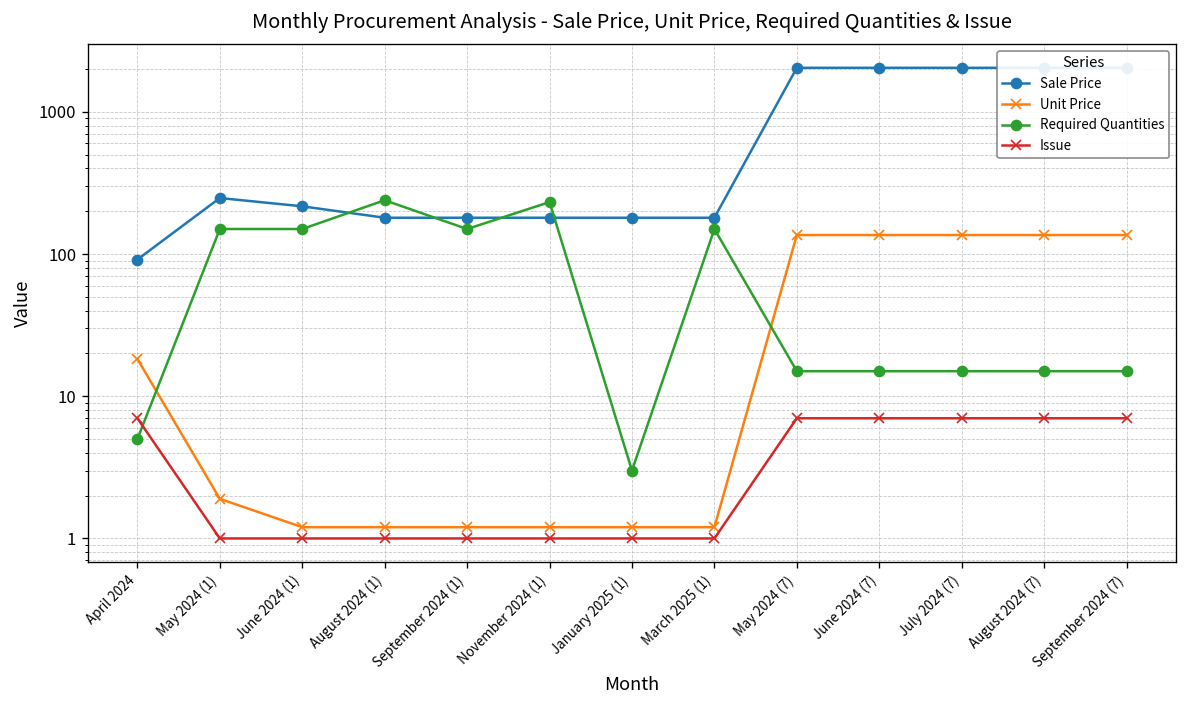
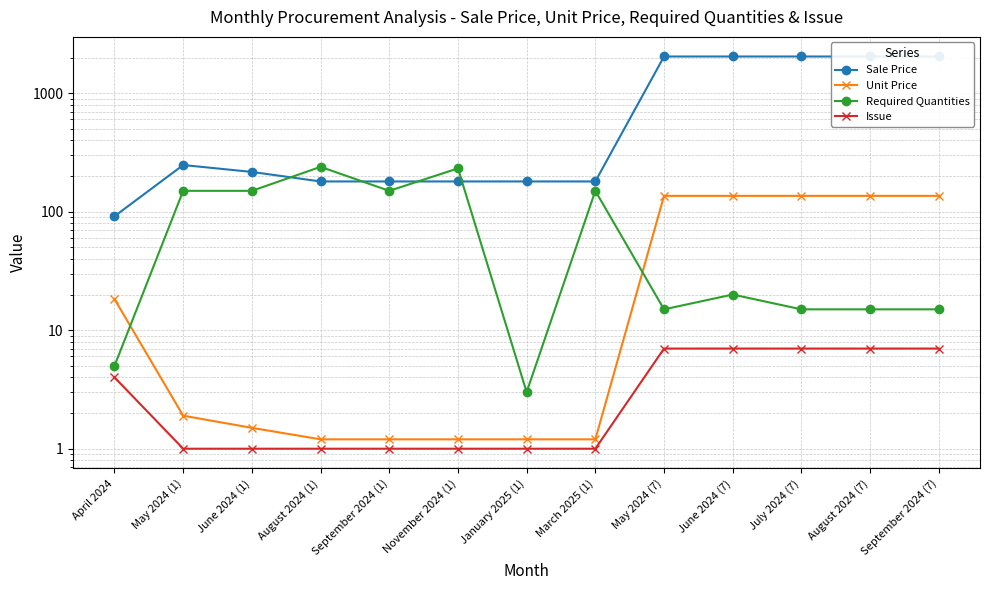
Issue, April 2024: 7 -> 4
Unit Price, June 2024 (1): 1.2 -> 1.5
Required Quantities, June 2024 (7): 15 -> 20
